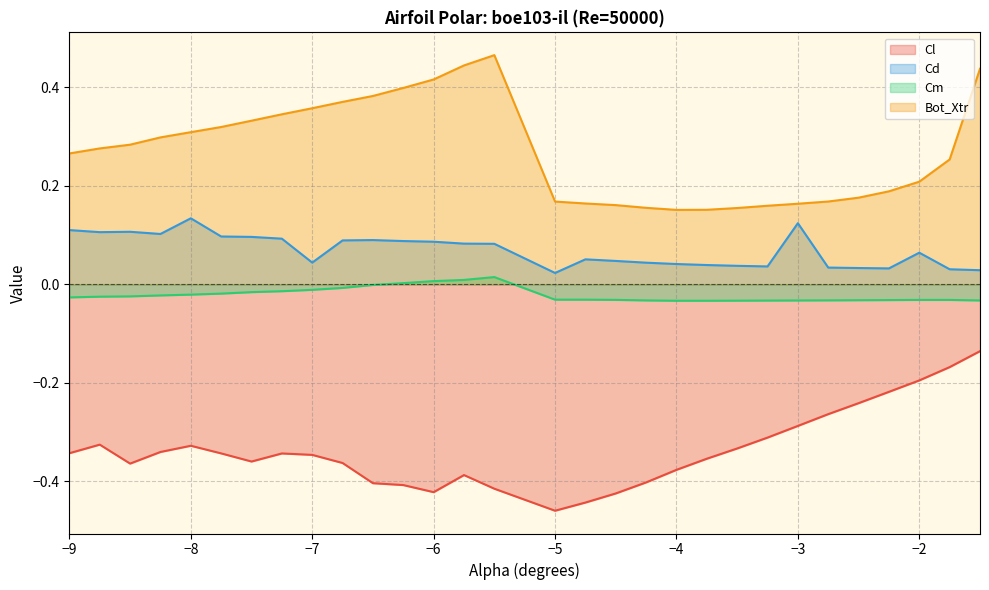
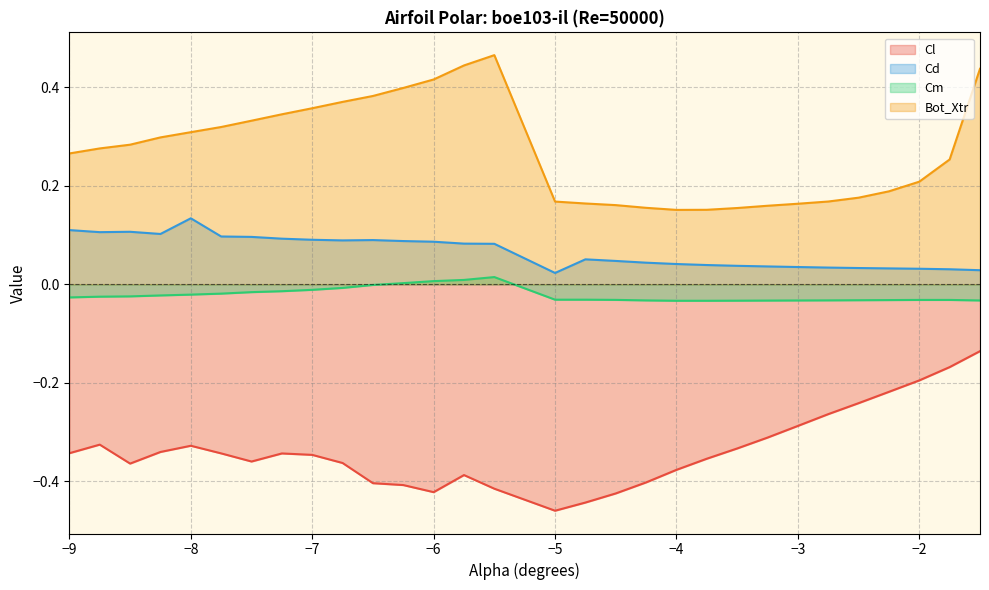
Cd, −7: 0.04 -> 0.09
Cd, −3: 0.12 -> 0.04
Cd, −2: 0.06 -> 0.03
